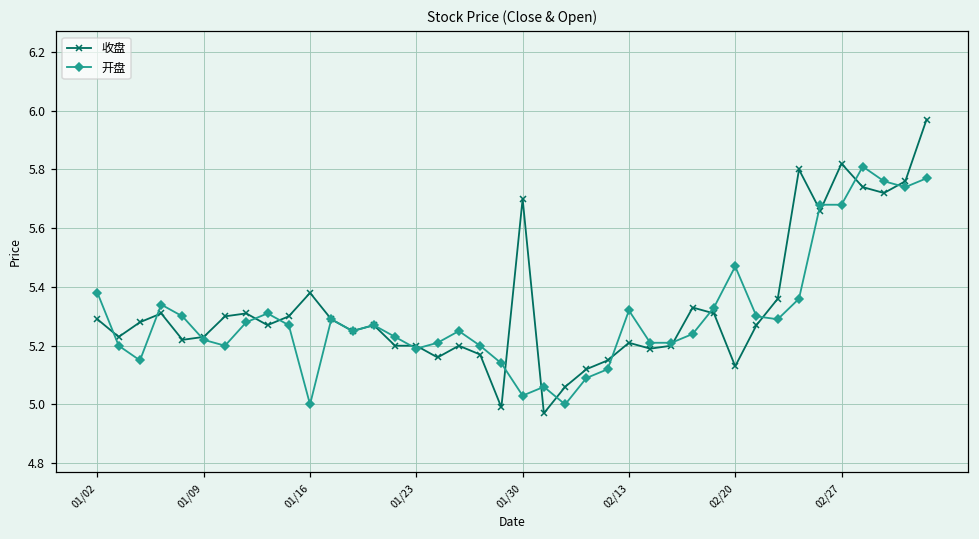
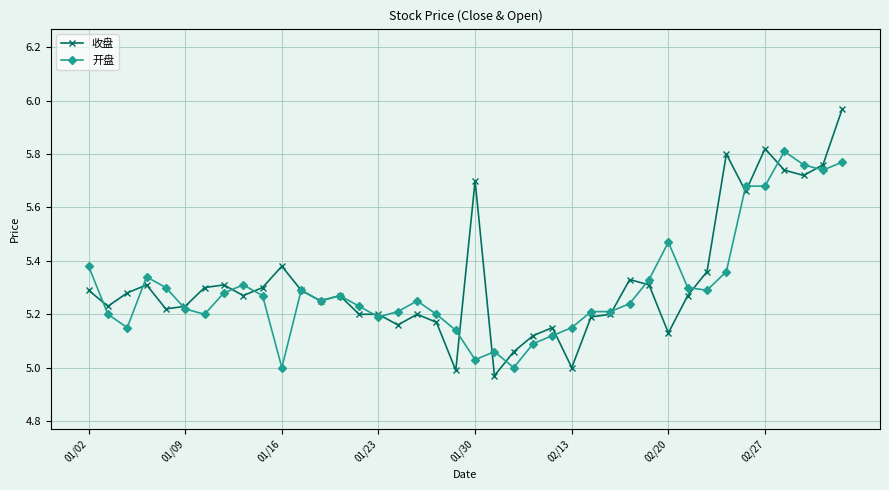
收盘, 02/13: 5.21 -> 5.00
开盘, 02/13: 5.32 -> 5.15
